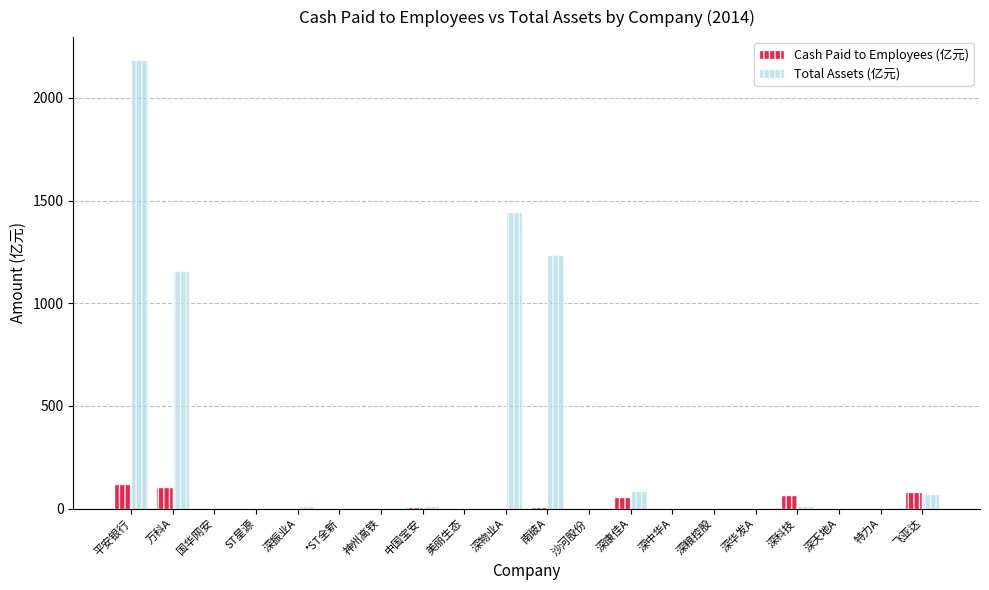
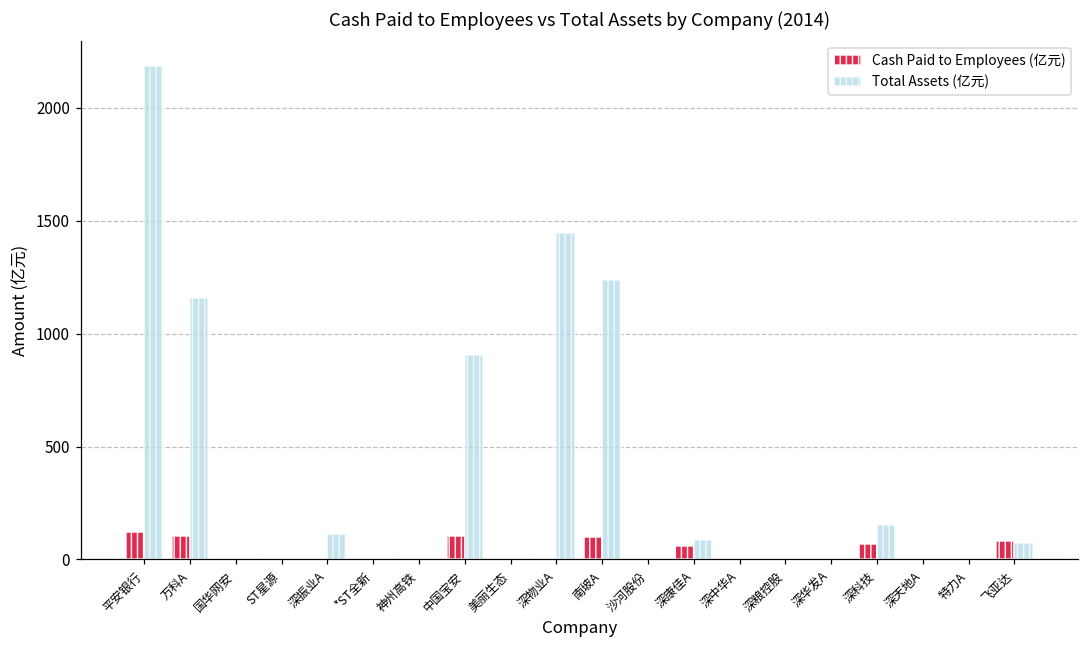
Total Assets (亿元), 深振业A: 10 -> 110
Cash Paid to Employees (亿元), 中国宝安: 10 -> 100
Total Assets (亿元), 中国宝安: 10 -> 910
Cash Paid to Employees (亿元), 南玻A: 10 -> 100
Total Assets (亿元), 深科技: 10 -> 150
